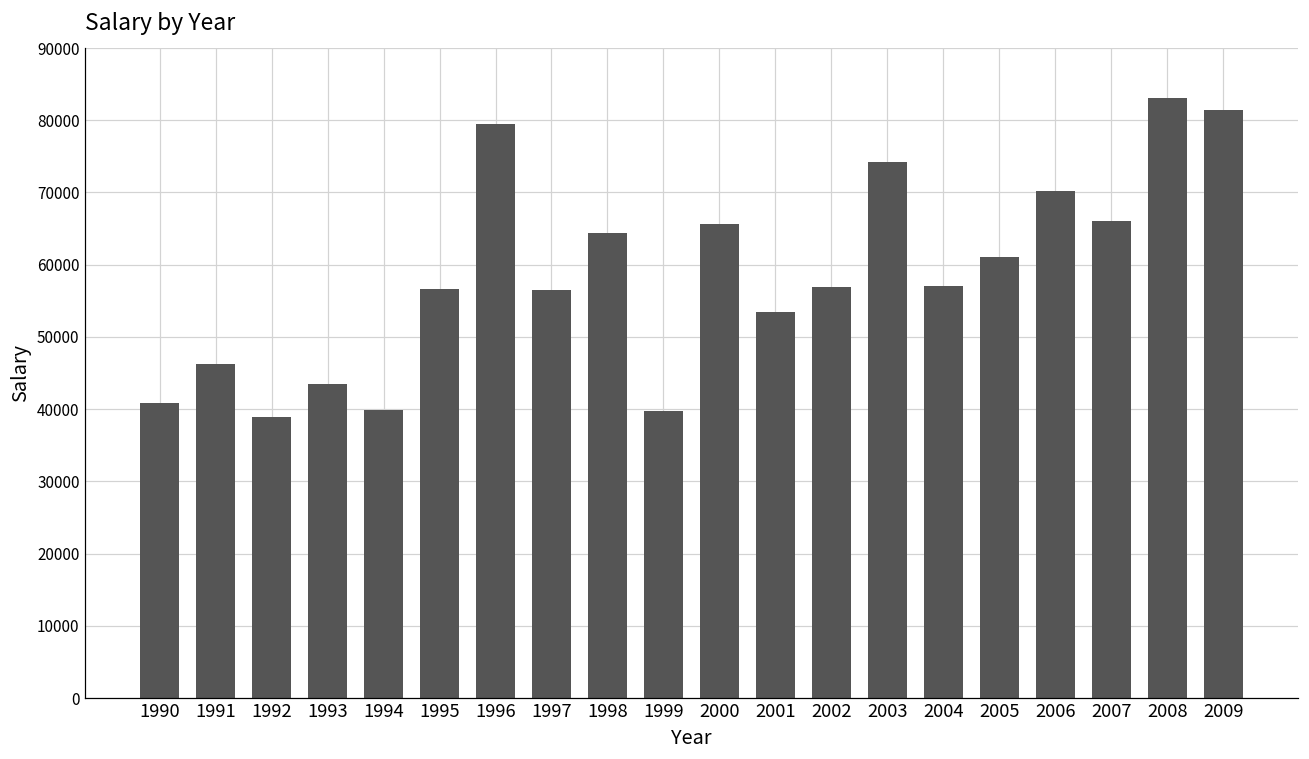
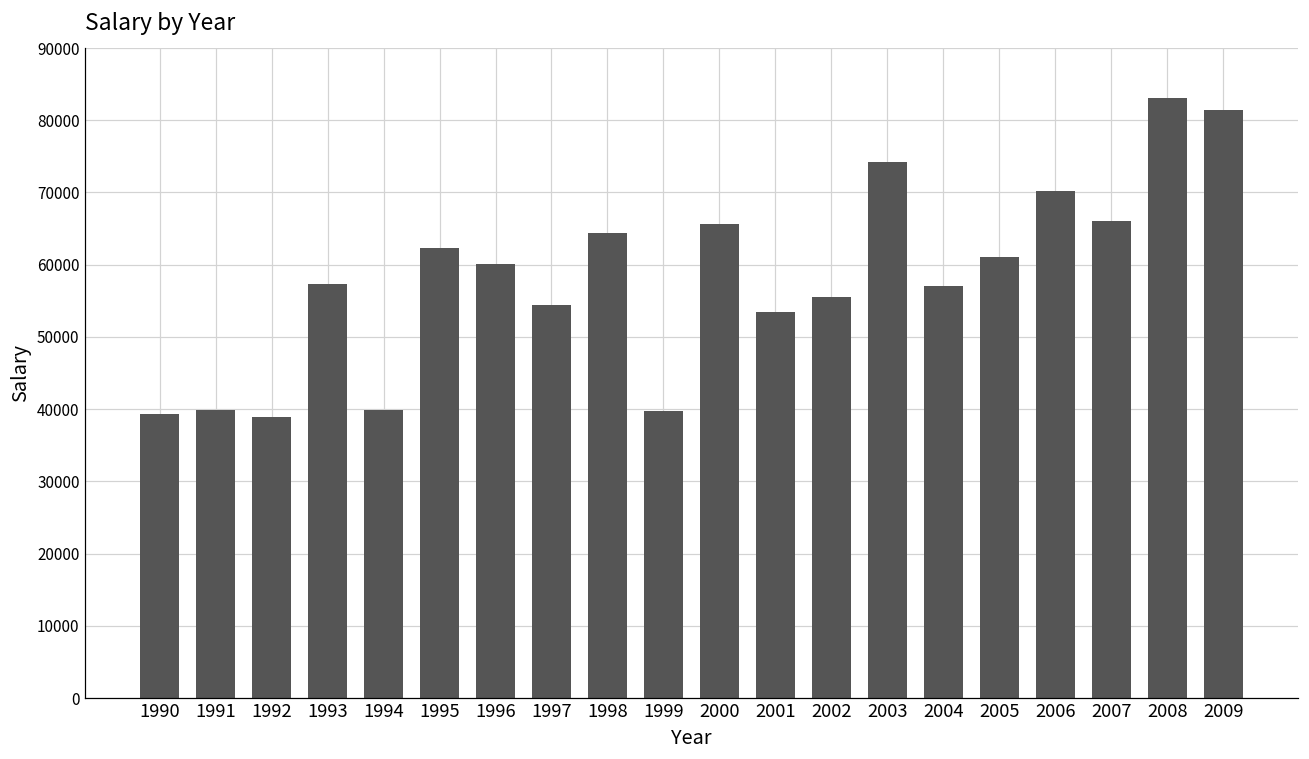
1990: 41000 -> 39000
1991: 46000 -> 40000
1993: 44000 -> 57000
1995: 57000 -> 62000
1996: 79000 -> 60000
1997: 57000 -> 54000
2002: 57000 -> 56000
